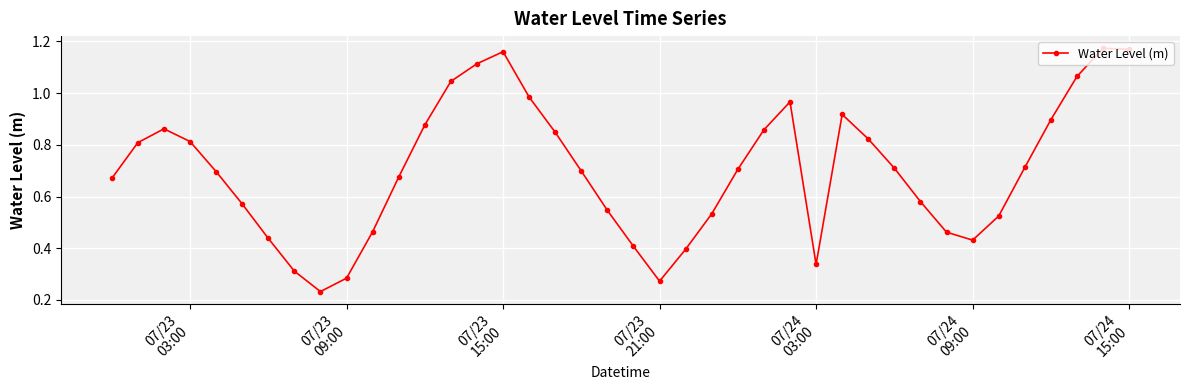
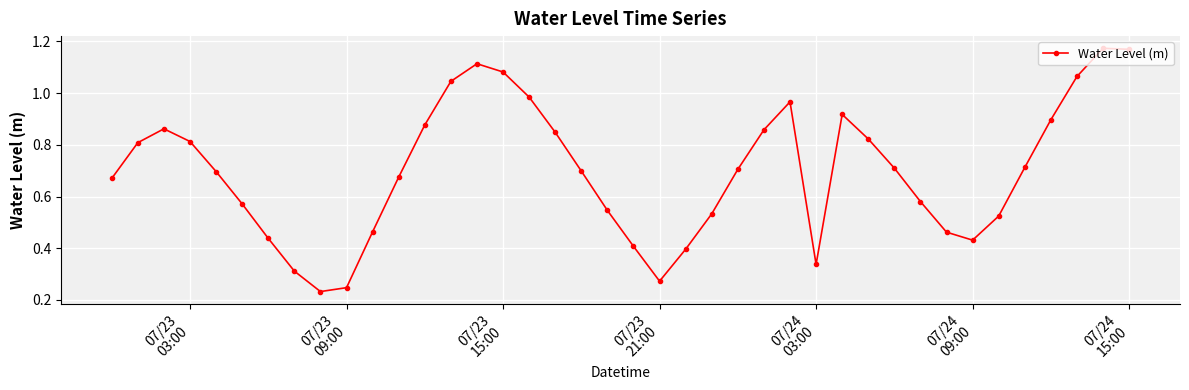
07/23 09:00: 0.28 -> 0.25
07/23 15:00: 1.16 -> 1.08
